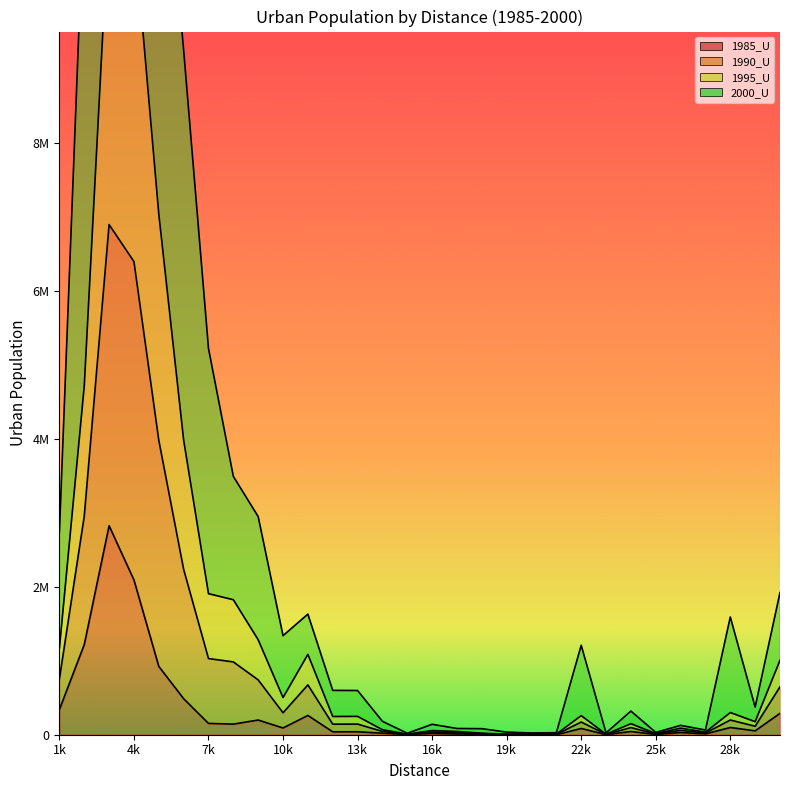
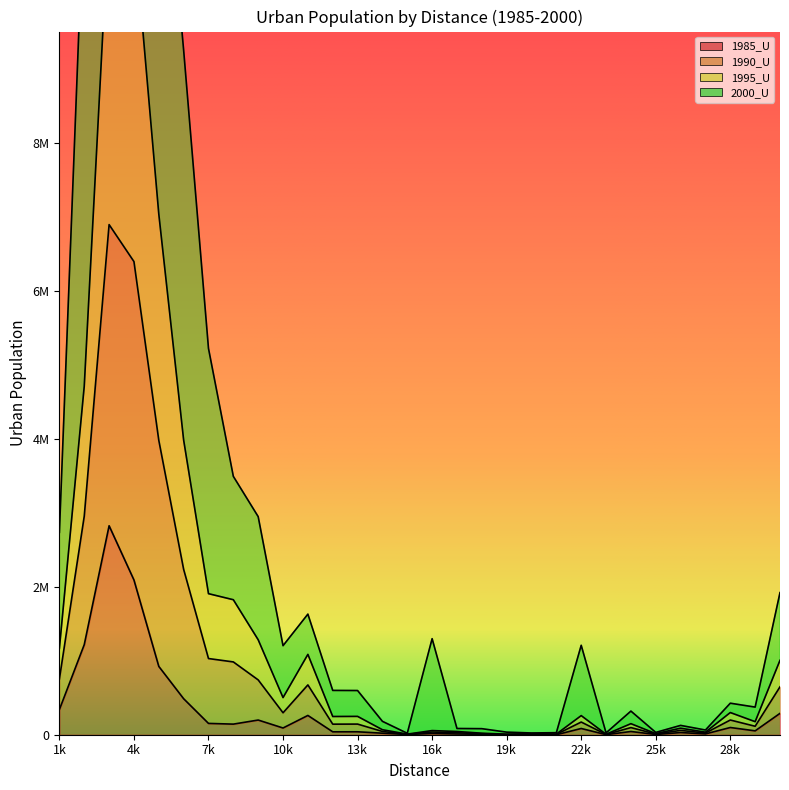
2000_U, 10k: 800000 -> 700000
2000_U, 16k: 100000 -> 1200000
2000_U, 28k: 1300000 -> 100000
